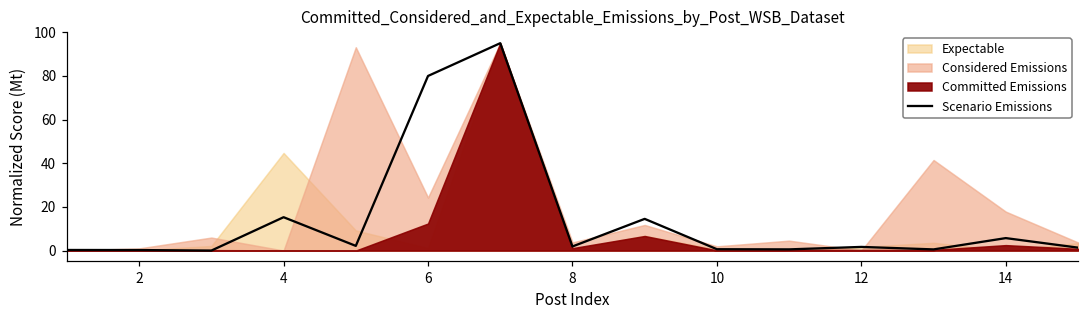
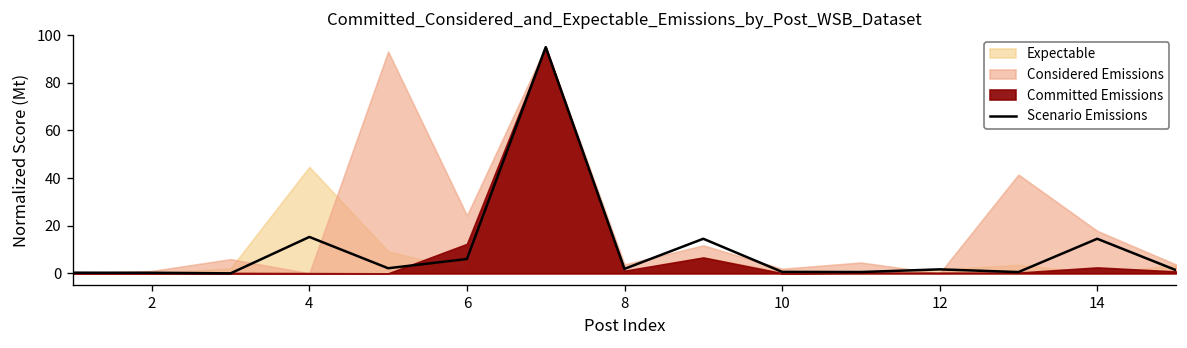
Scenario Emissions, 6: 80 -> 6
Scenario Emissions, 14: 6 -> 15
